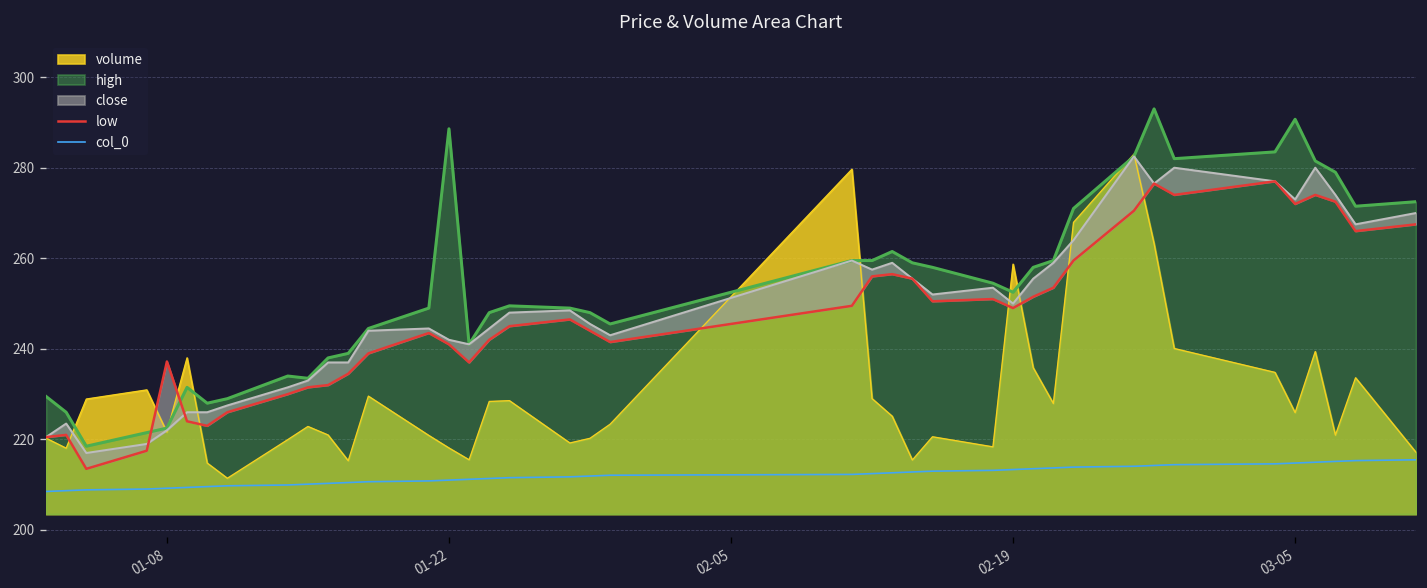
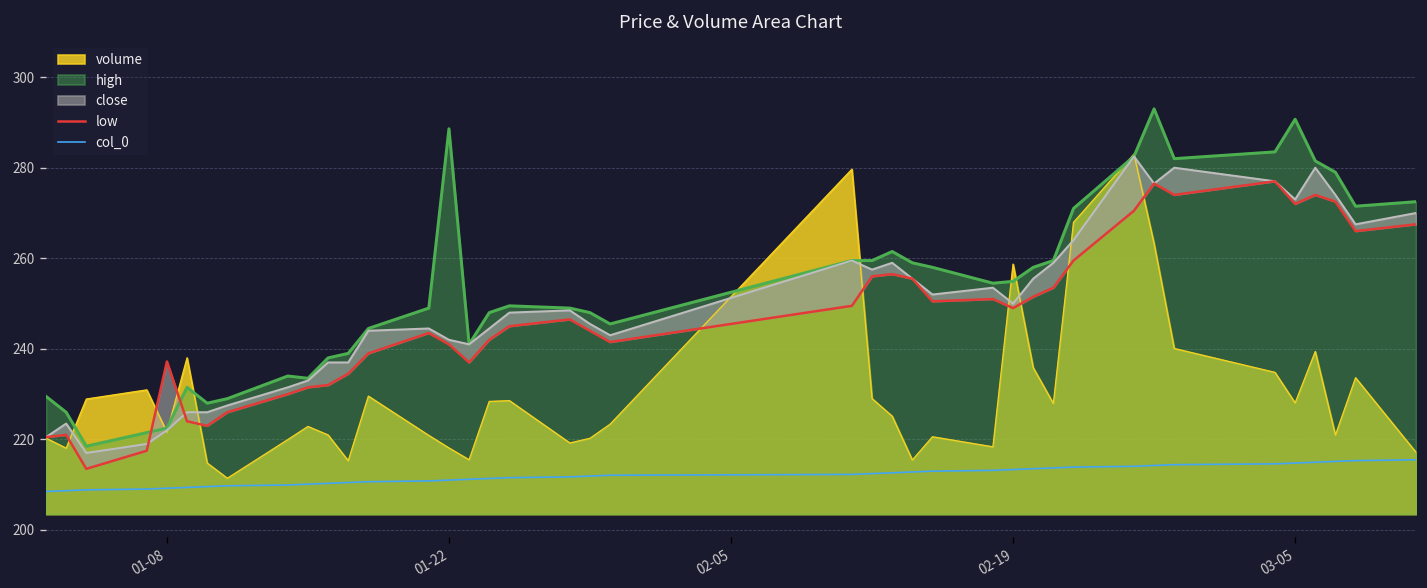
high, 02-19: 253 -> 255
volume, 03-05: 226 -> 228
